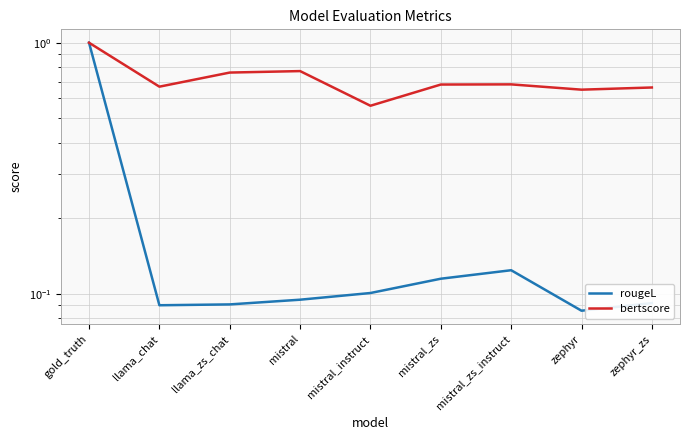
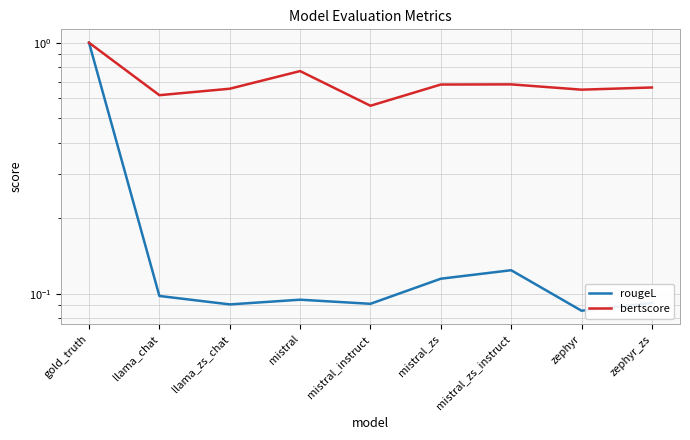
rougeL, llama_chat: 0.090 -> 0.098
bertscore, llama_chat: 0.67 -> 0.62
bertscore, llama_zs_chat: 0.76 -> 0.66
rougeL, mistral_instruct: 0.101 -> 0.091
